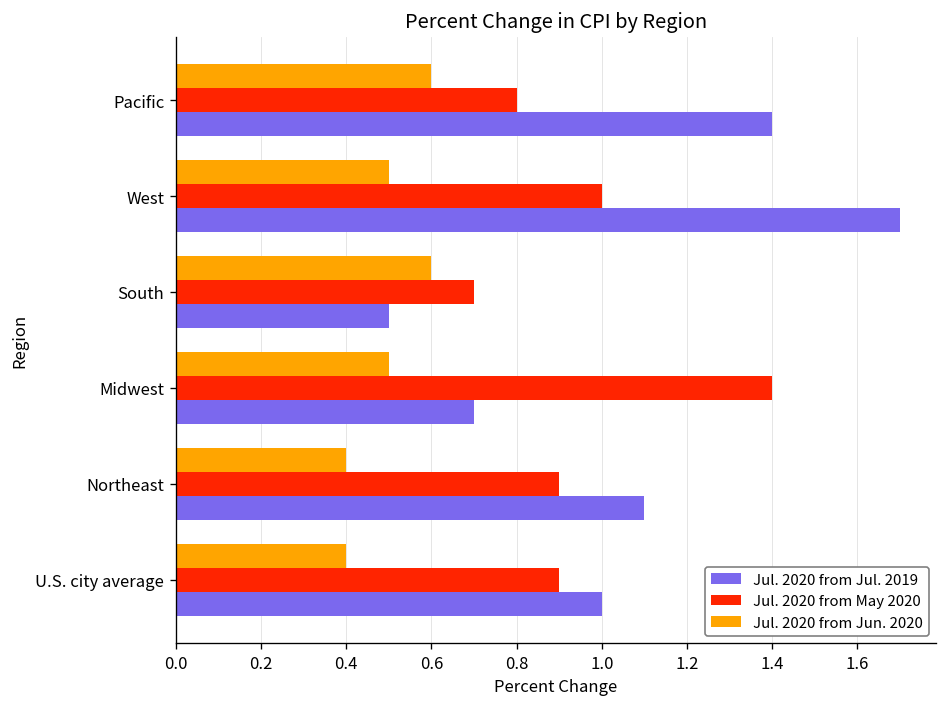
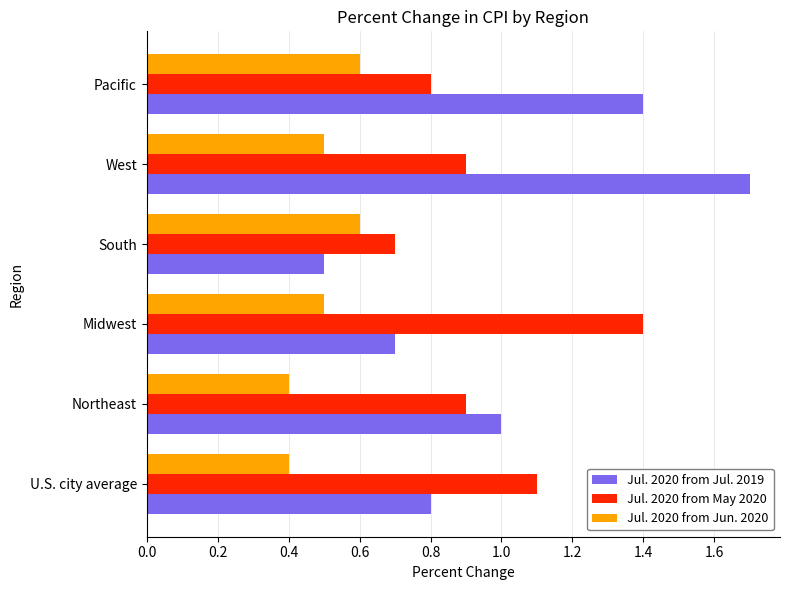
Jul. 2020 from May 2020, West: 1.0 -> 0.9
Jul. 2020 from Jul. 2019, Northeast: 1.1 -> 1.0
Jul. 2020 from May 2020, U.S. city average: 0.9 -> 1.1
Jul. 2020 from Jul. 2019, U.S. city average: 1.0 -> 0.8
